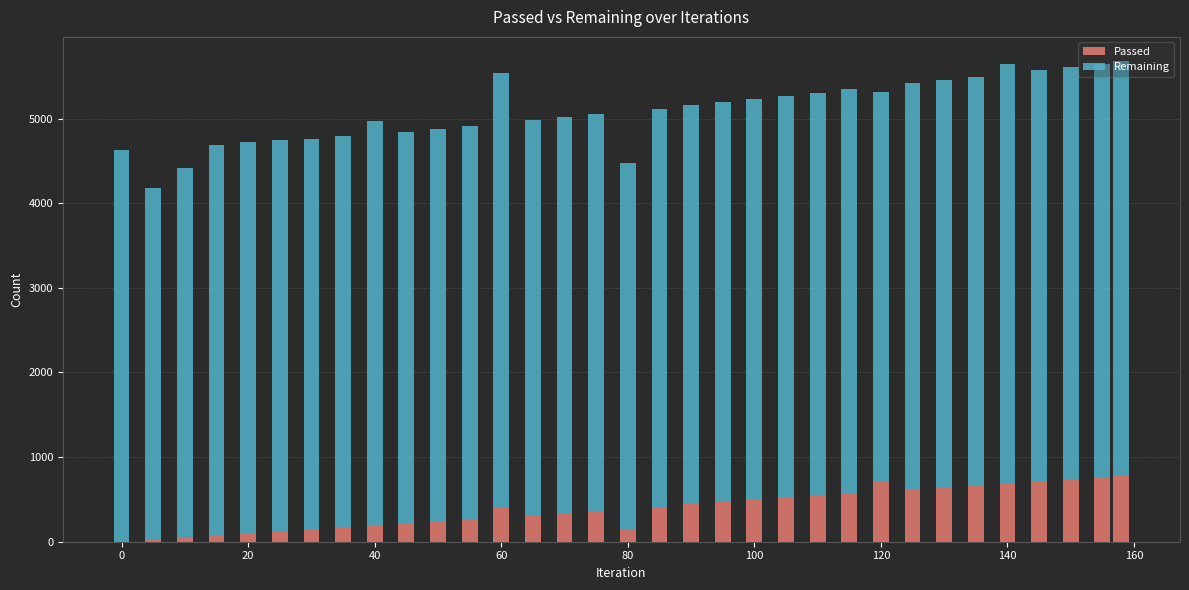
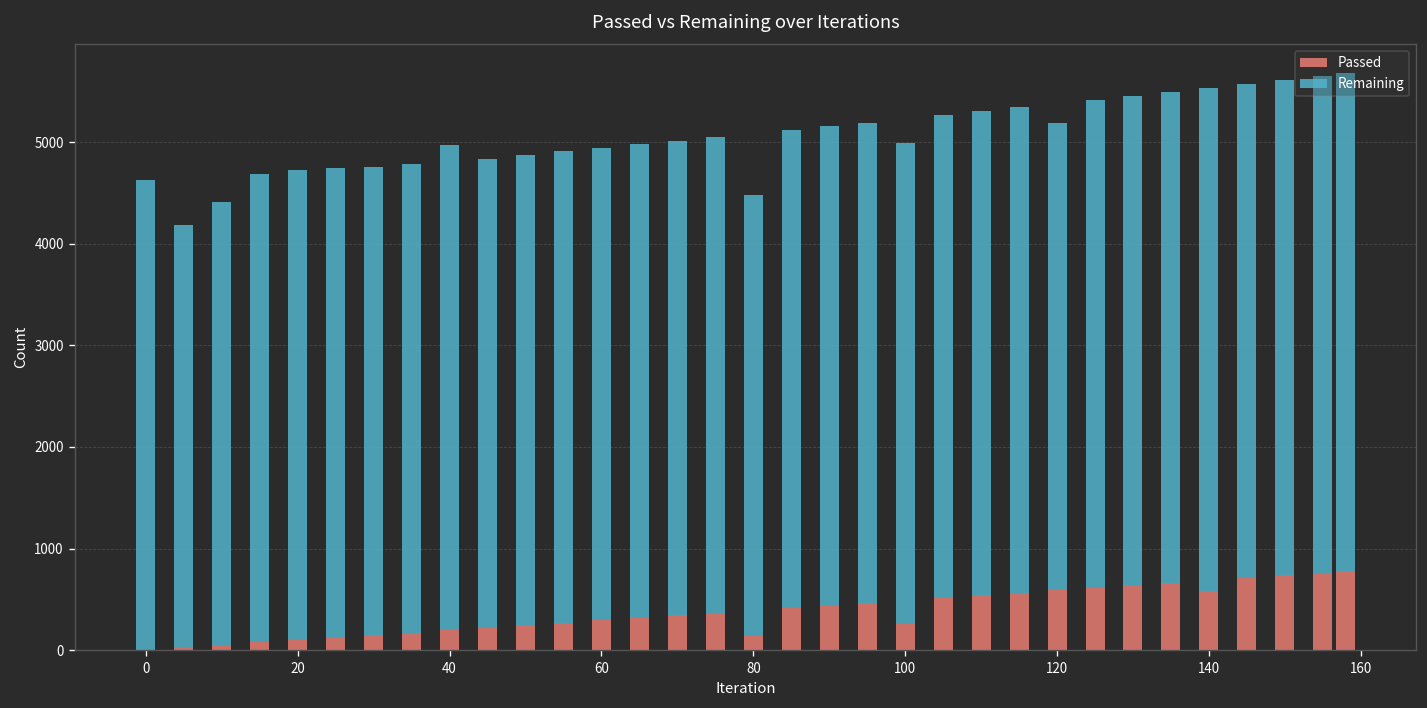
Passed, 60: 400 -> 300
Remaining, 60: 5100 -> 4700
Passed, 100: 500 -> 300
Passed, 120: 700 -> 600
Passed, 140: 700 -> 600
